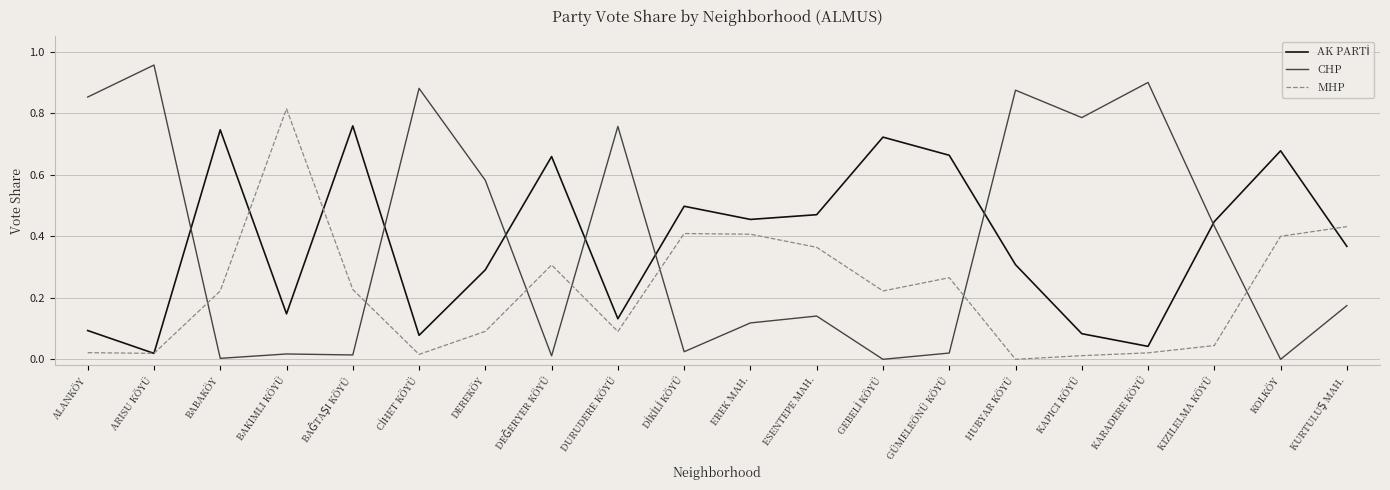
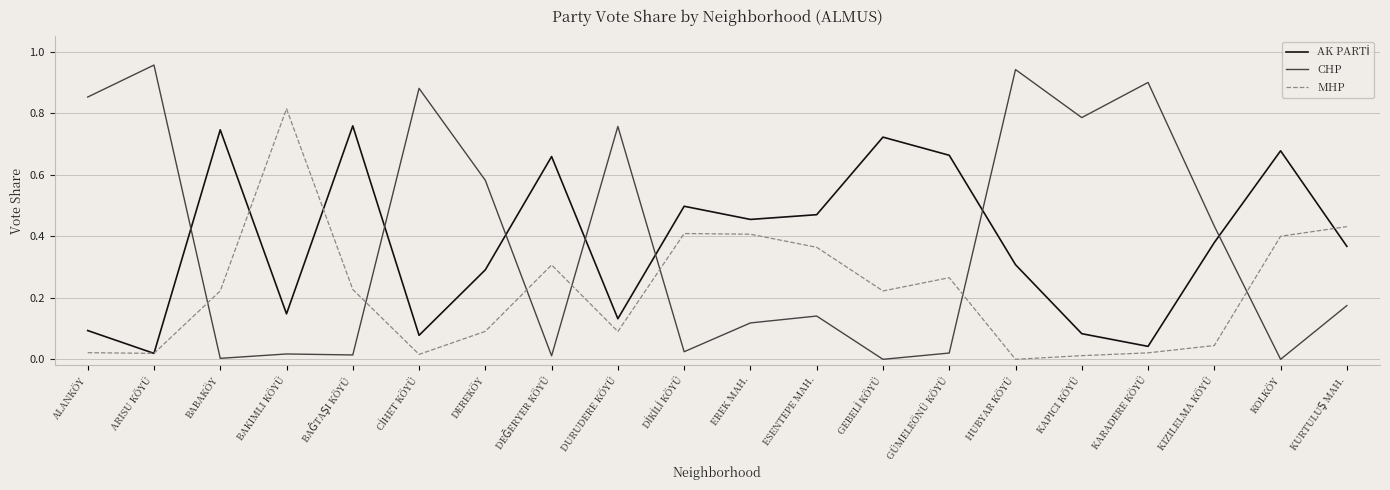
CHP, HUBYAR KÖYÜ: 0.87 -> 0.94
AK PARTİ, KIZILELMA KÖYÜ: 0.45 -> 0.38
